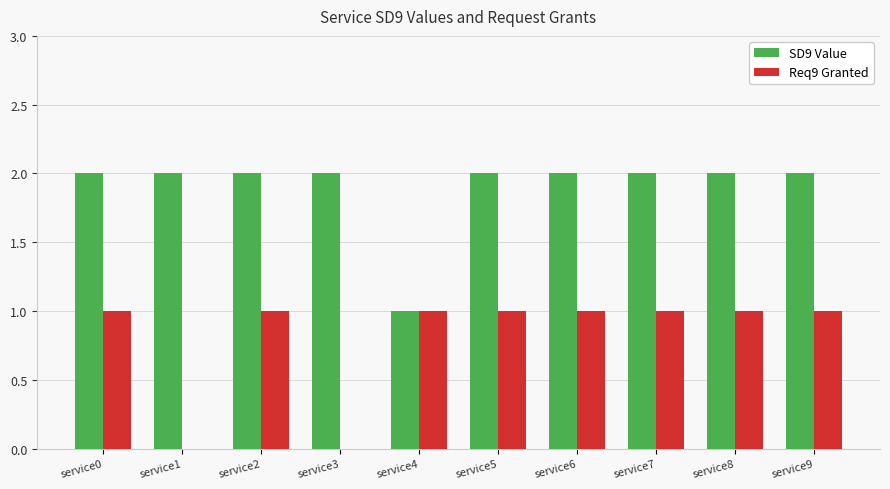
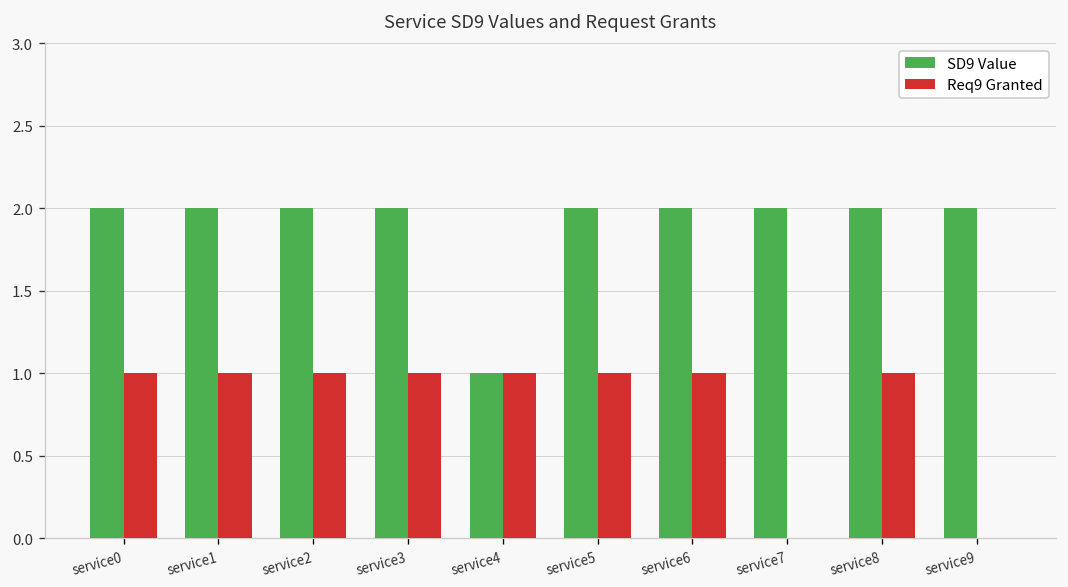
Req9 Granted, service1: 0 -> 1
Req9 Granted, service3: 0 -> 1
Req9 Granted, service7: 1 -> 0
Req9 Granted, service9: 1 -> 0
